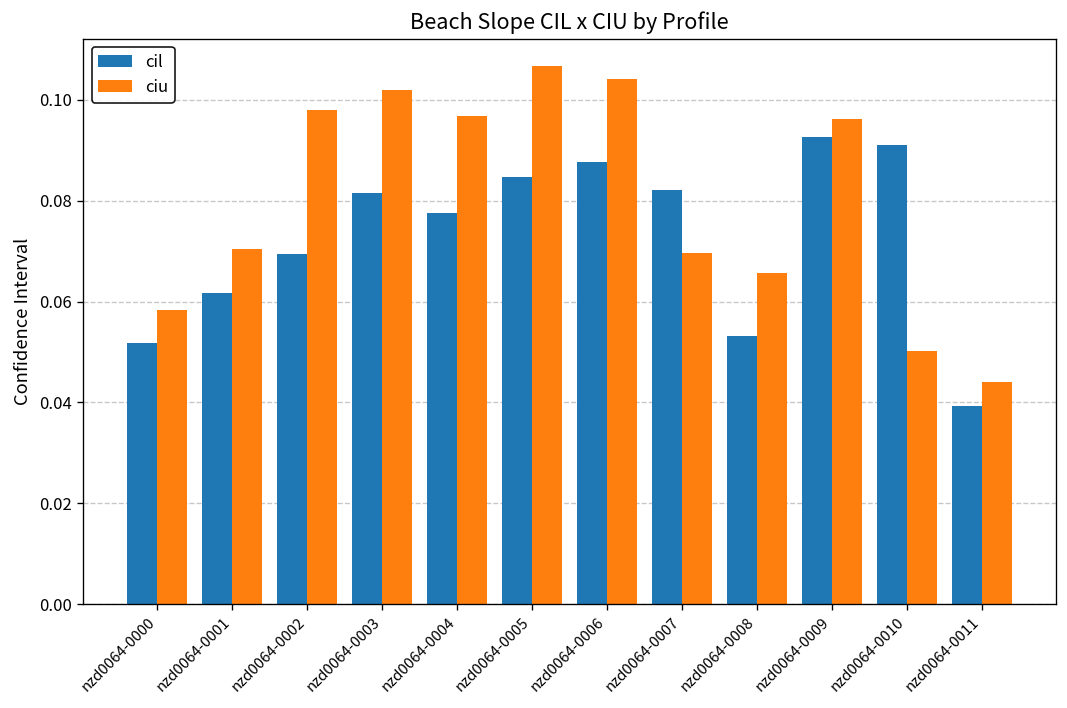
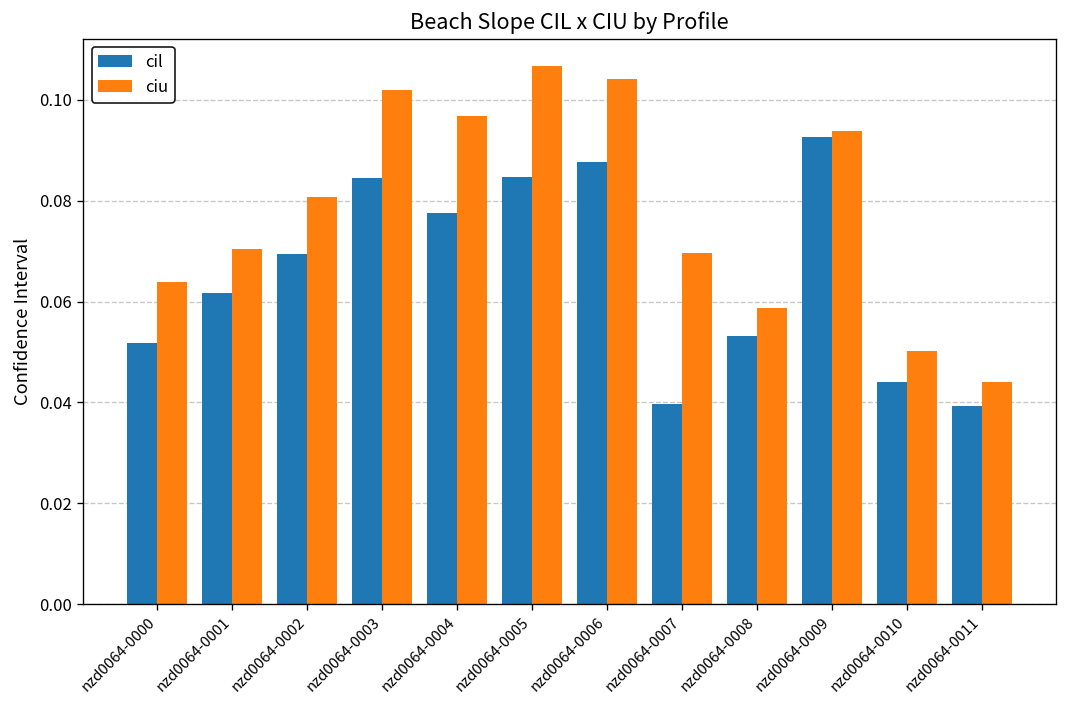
ciu, nzd0064-0000: 0.058 -> 0.064
ciu, nzd0064-0002: 0.098 -> 0.081
cil, nzd0064-0003: 0.082 -> 0.085
cil, nzd0064-0007: 0.082 -> 0.040
ciu, nzd0064-0008: 0.066 -> 0.059
ciu, nzd0064-0009: 0.096 -> 0.094
cil, nzd0064-0010: 0.091 -> 0.044
